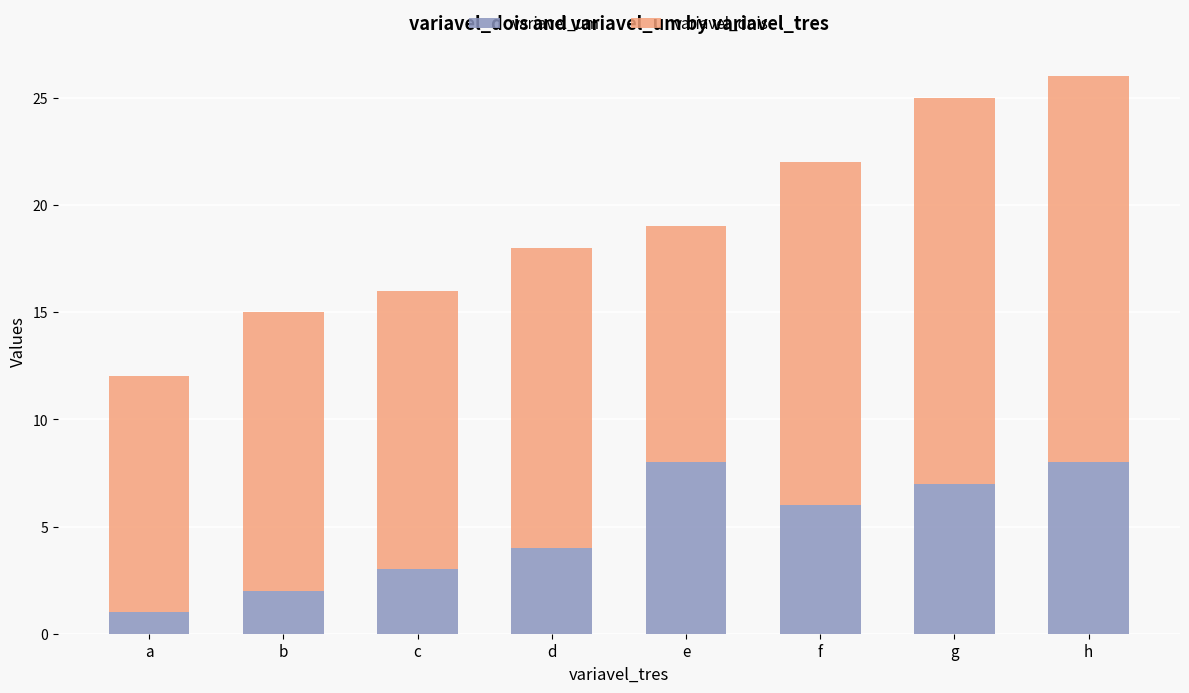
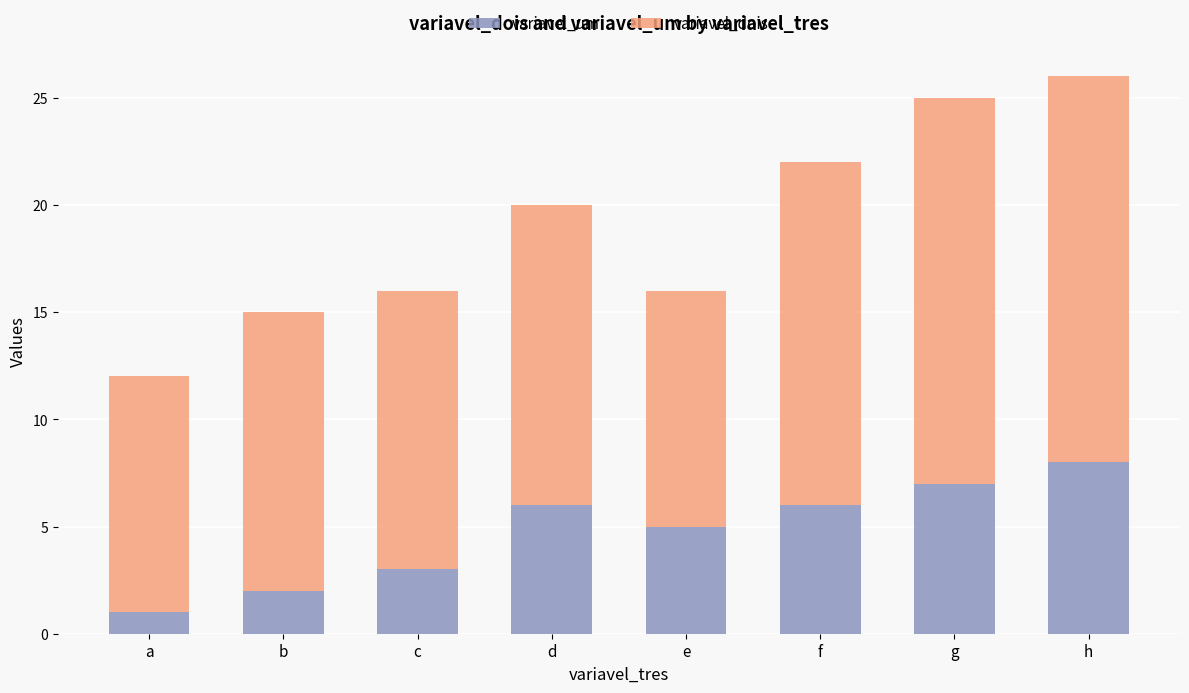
variavel_um, d: 4 -> 6
variavel_um, e: 8 -> 5
